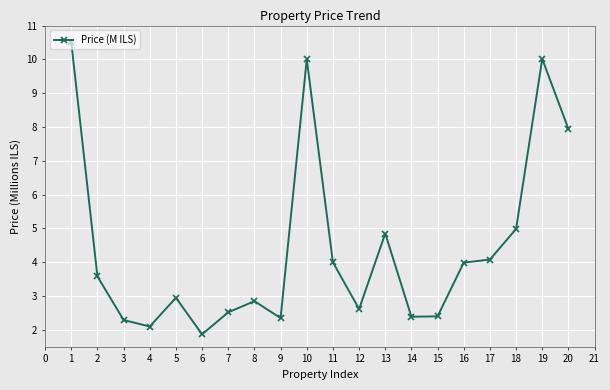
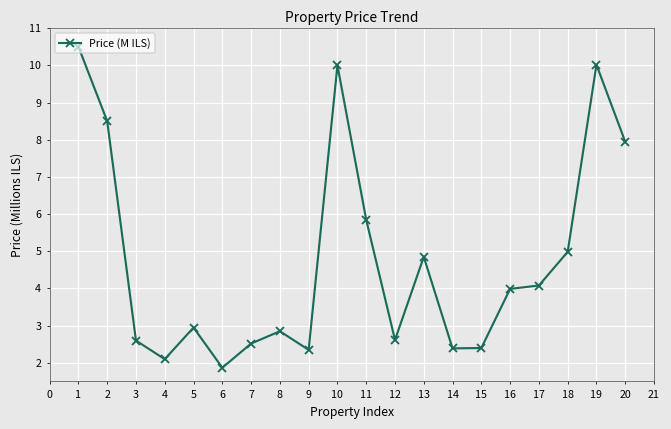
2: 3.6 -> 8.5
3: 2.3 -> 2.6
11: 4.0 -> 5.8
